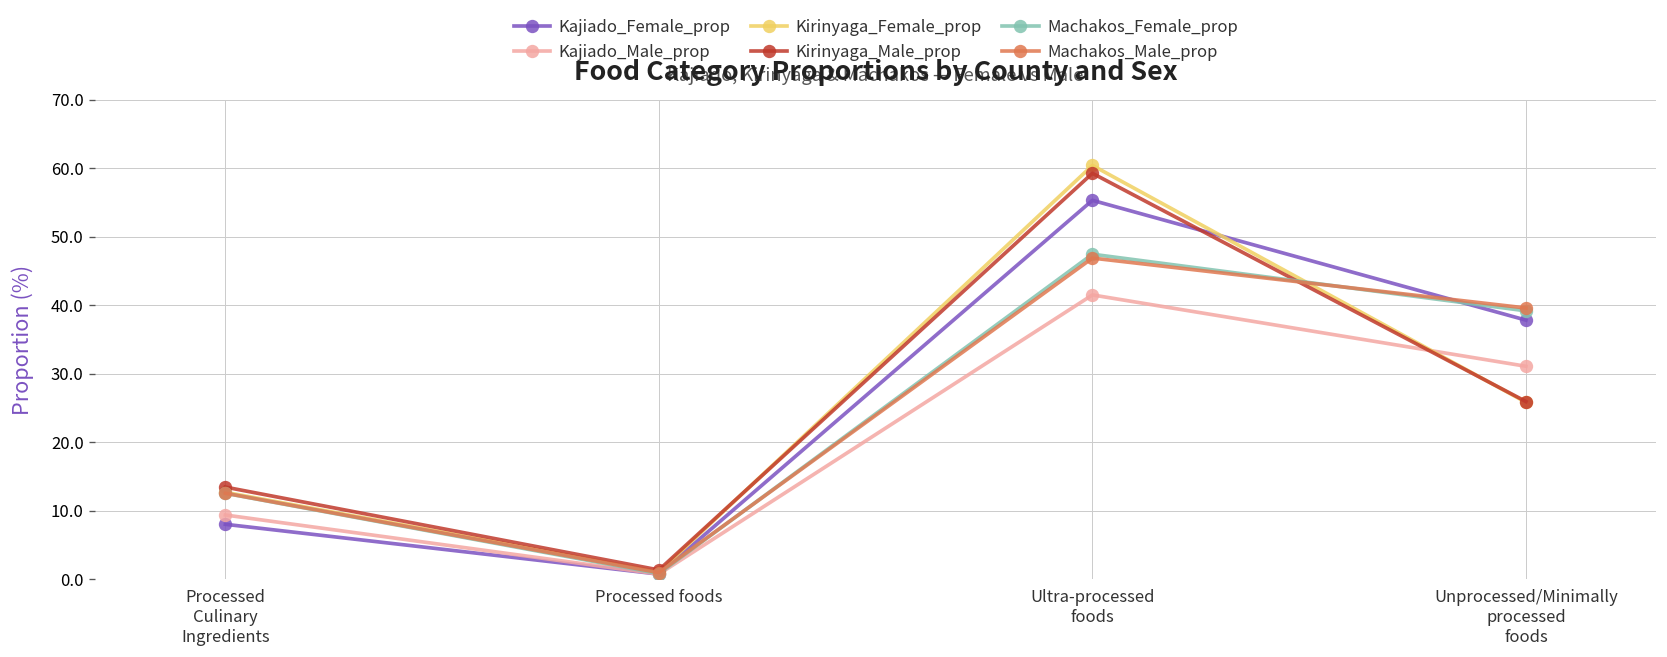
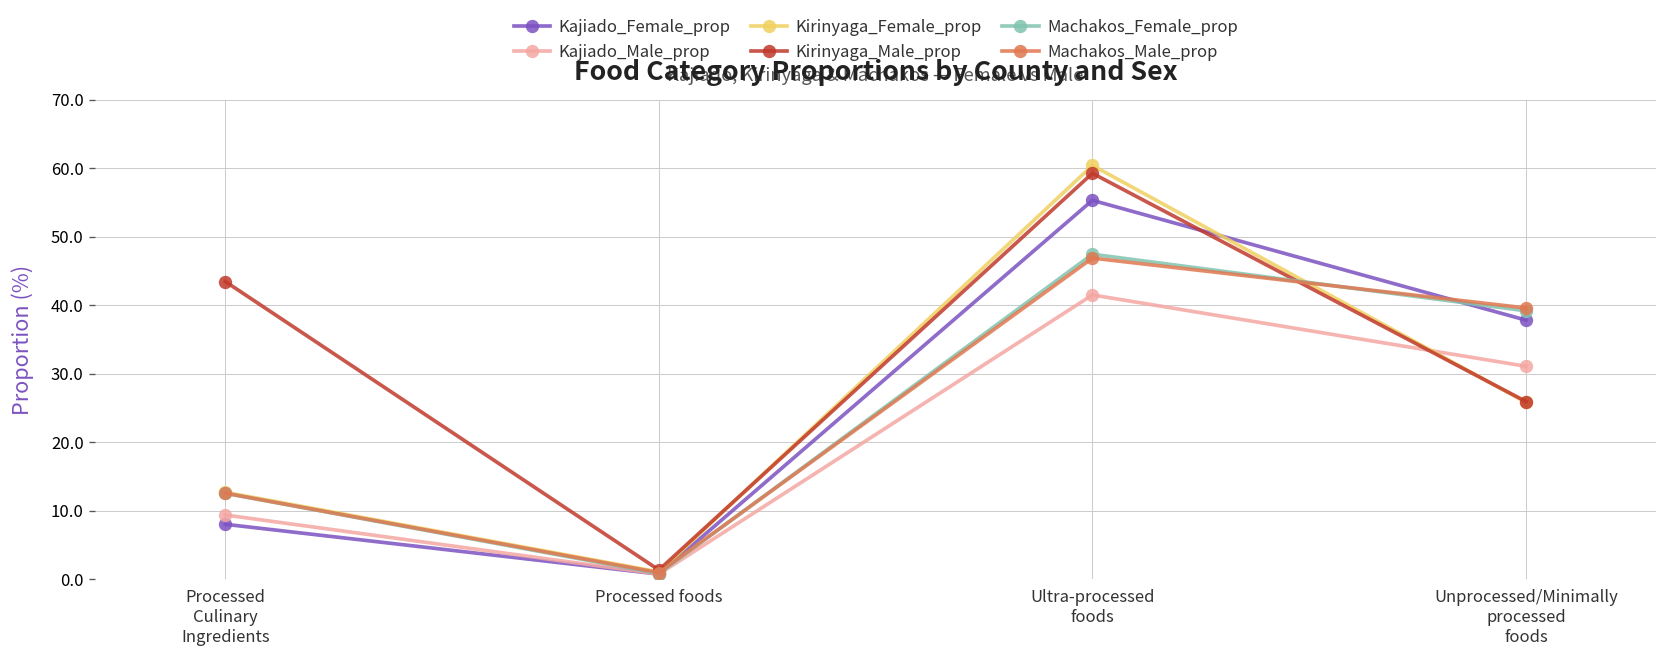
Kirinyaga_Male_prop, Processed Culinary Ingredients: 13 -> 43
